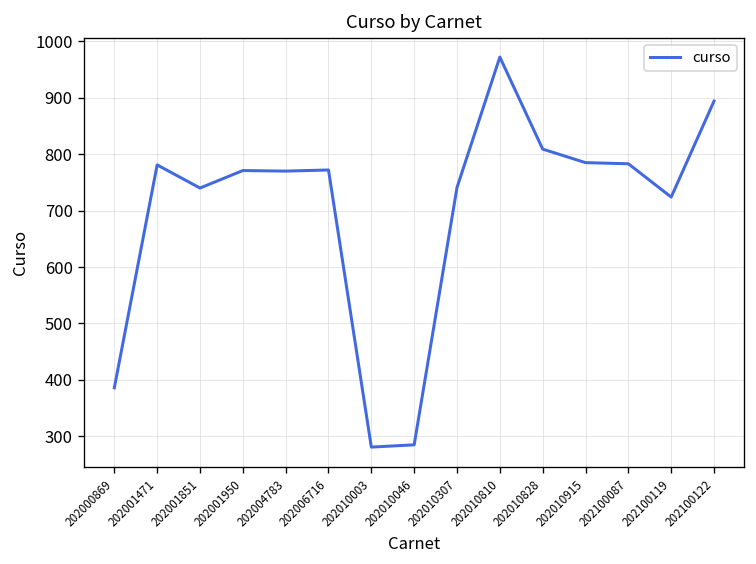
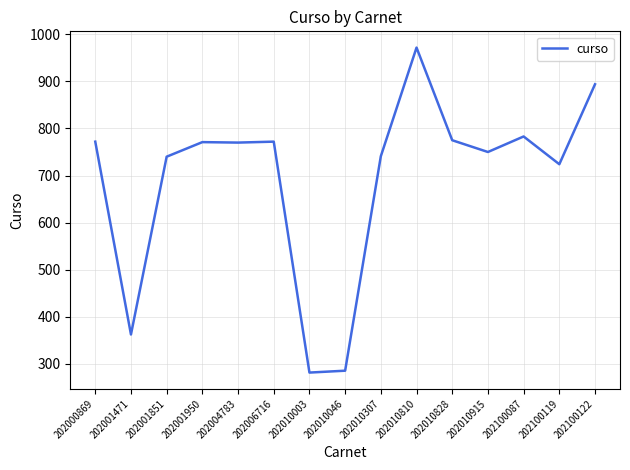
202000869: 390 -> 770
202001471: 780 -> 360
202010828: 810 -> 780
202010915: 790 -> 750
